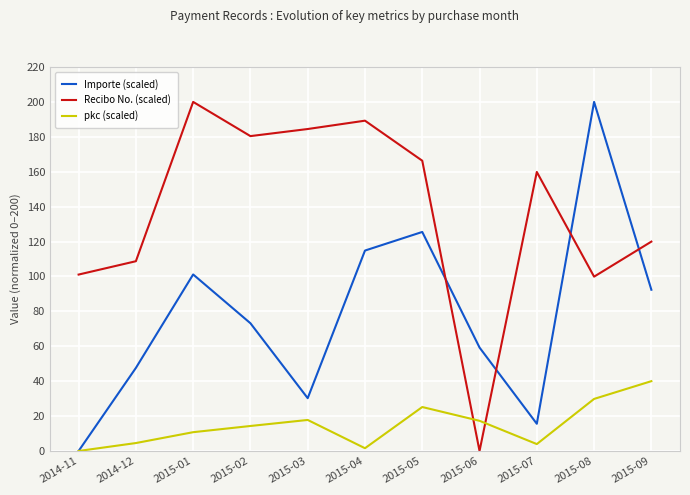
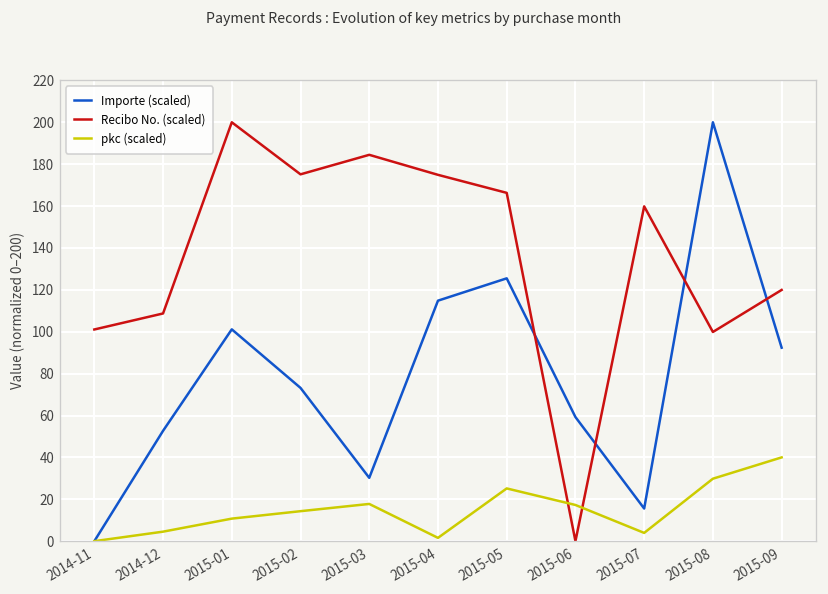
Importe (scaled), 2014-12: 48 -> 53
Recibo No. (scaled), 2015-02: 180 -> 175
Recibo No. (scaled), 2015-04: 189 -> 175
